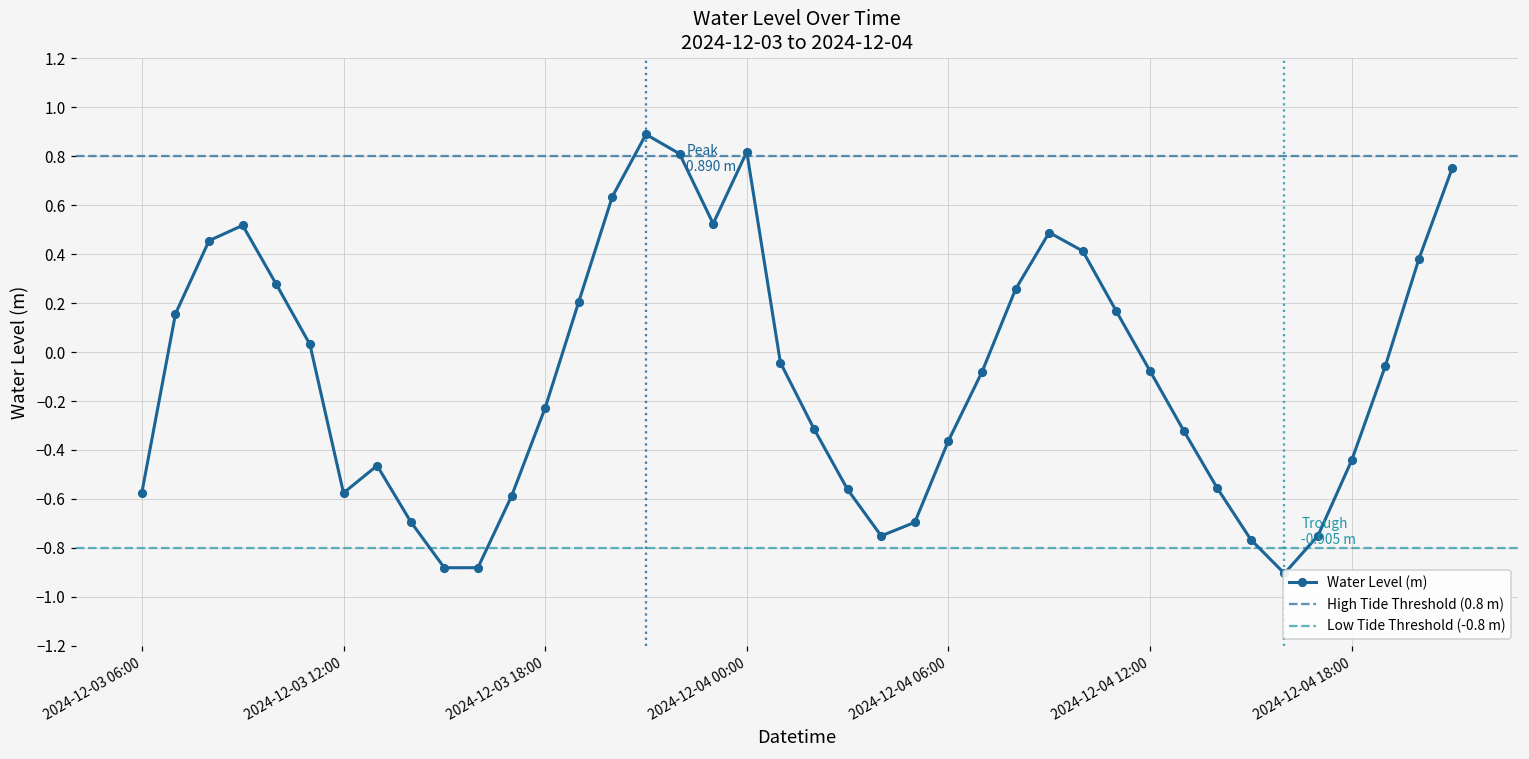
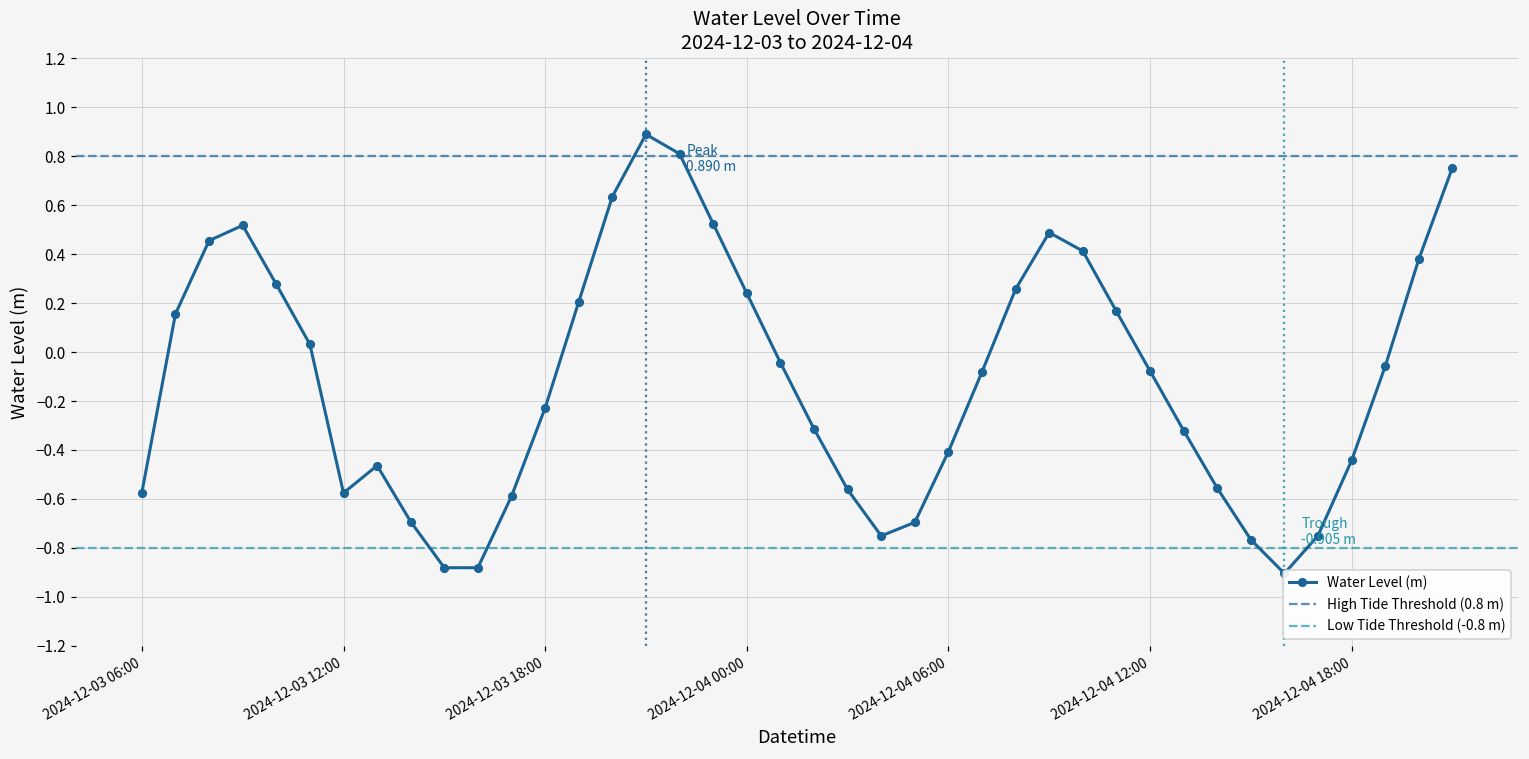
2024-12-04 00:00: 0.82 -> 0.24
2024-12-04 06:00: -0.36 -> -0.41
